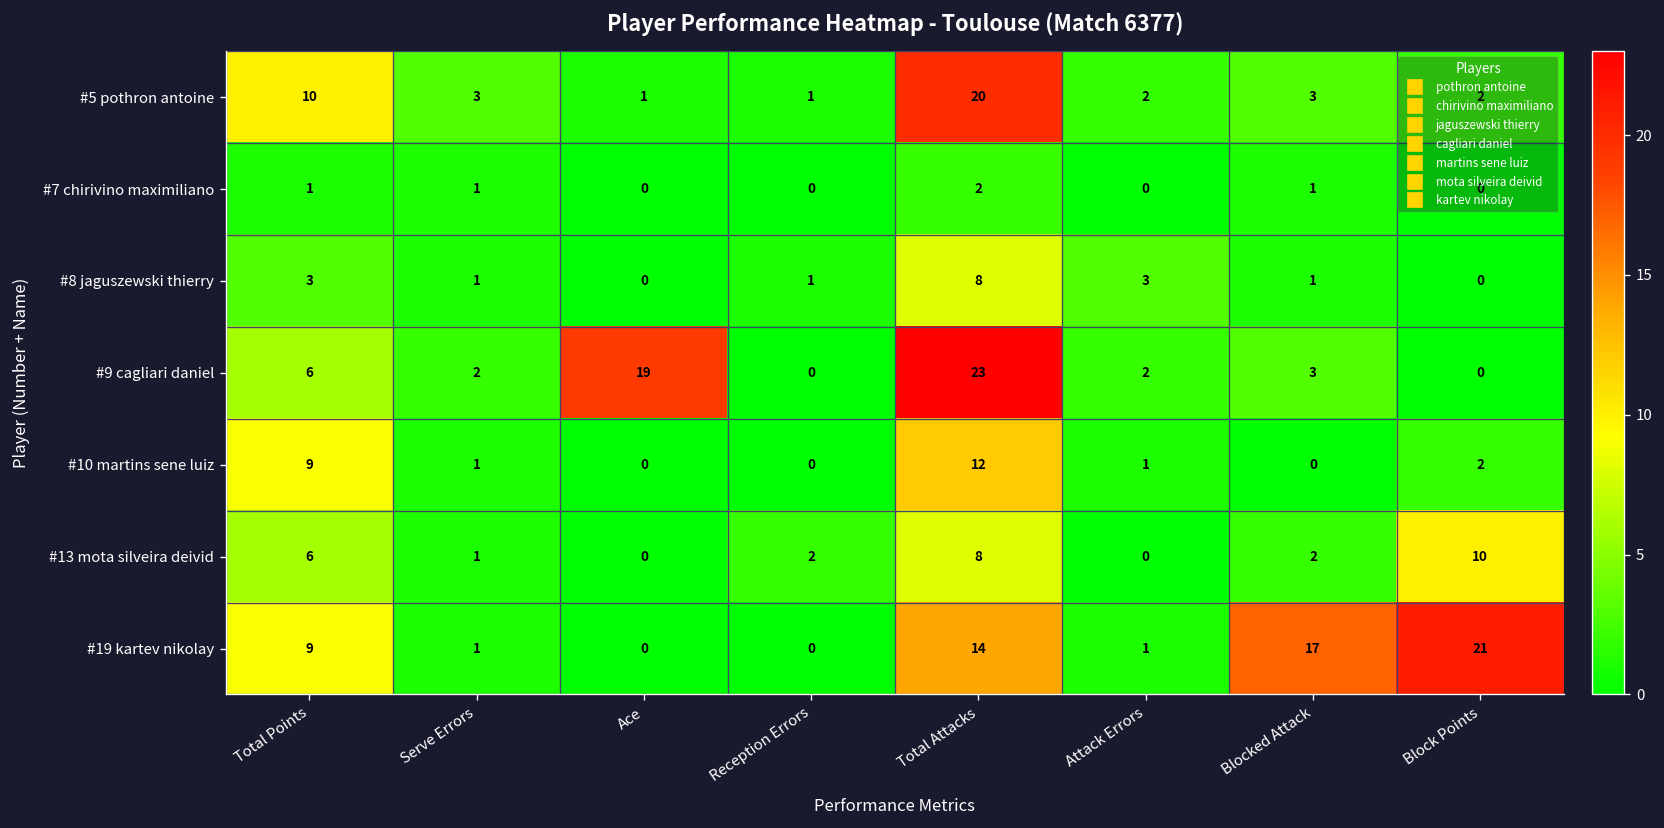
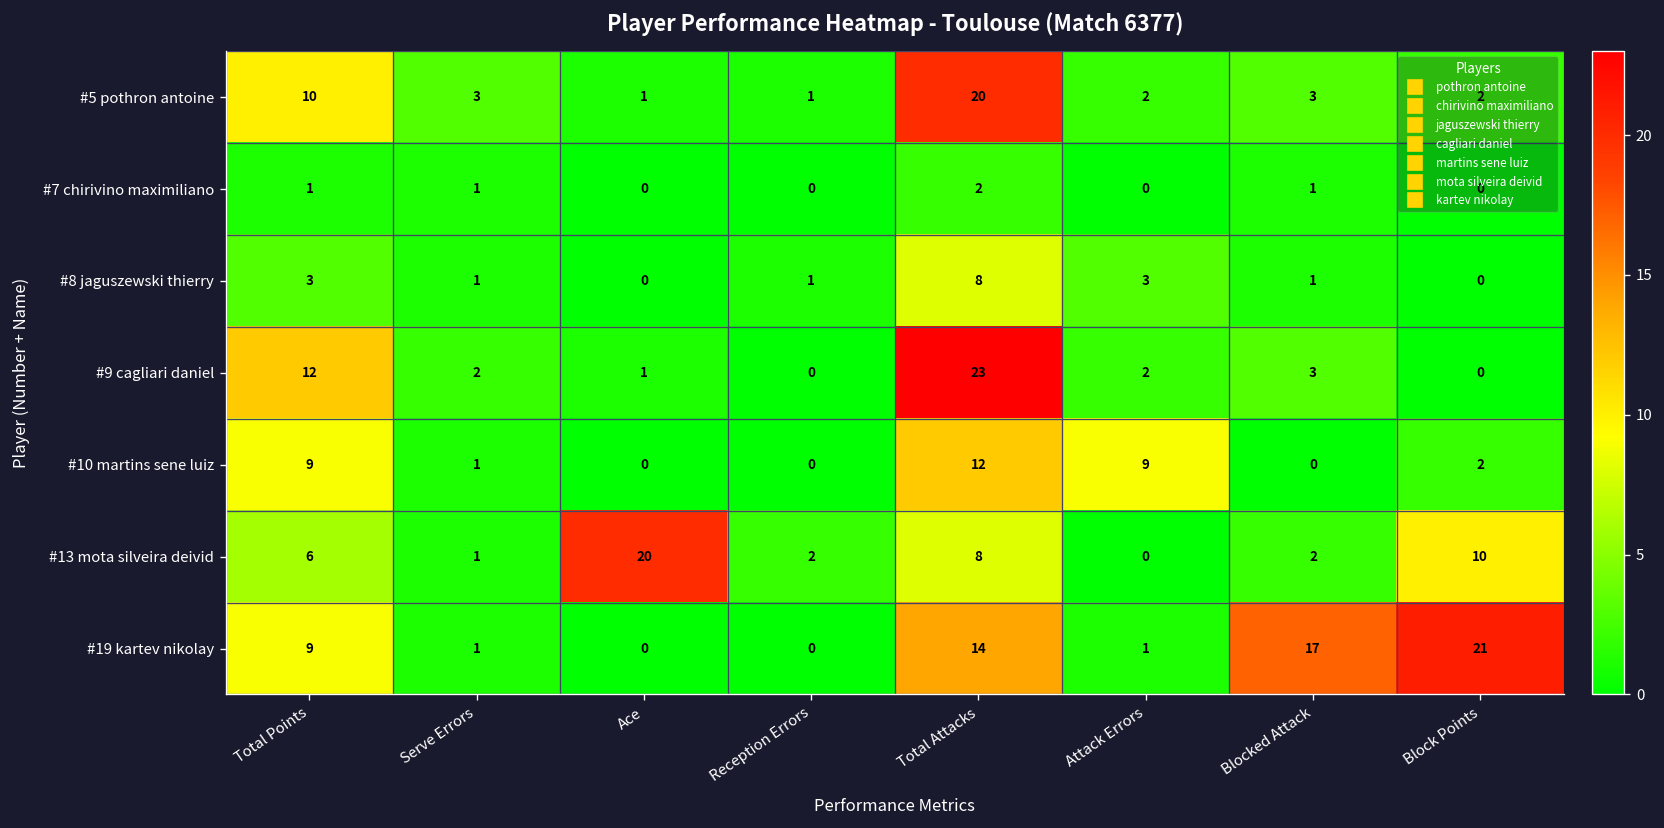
#9 cagliari daniel, Total Points: 6 -> 12
#9 cagliari daniel, Ace: 19 -> 1
#10 martins sene luiz, Attack Errors: 1 -> 9
#13 mota silveira deivid, Ace: 0 -> 20
